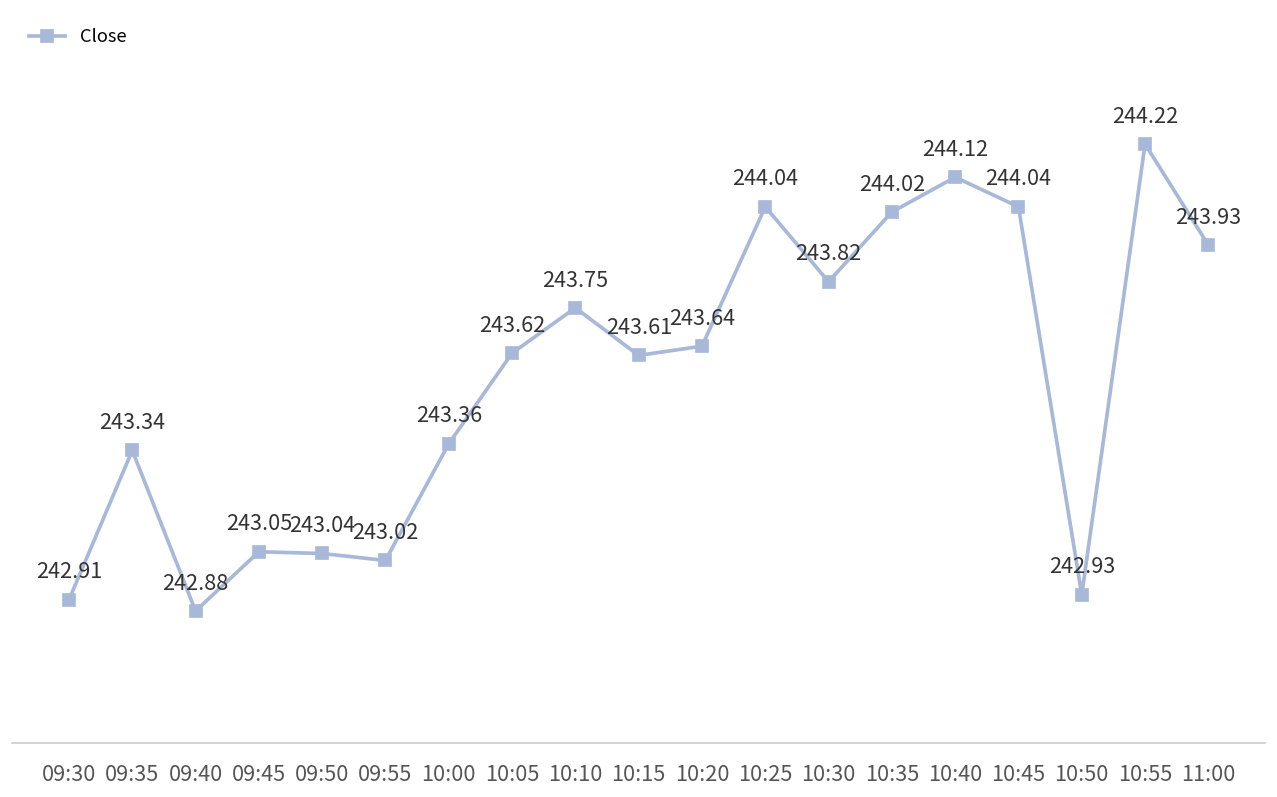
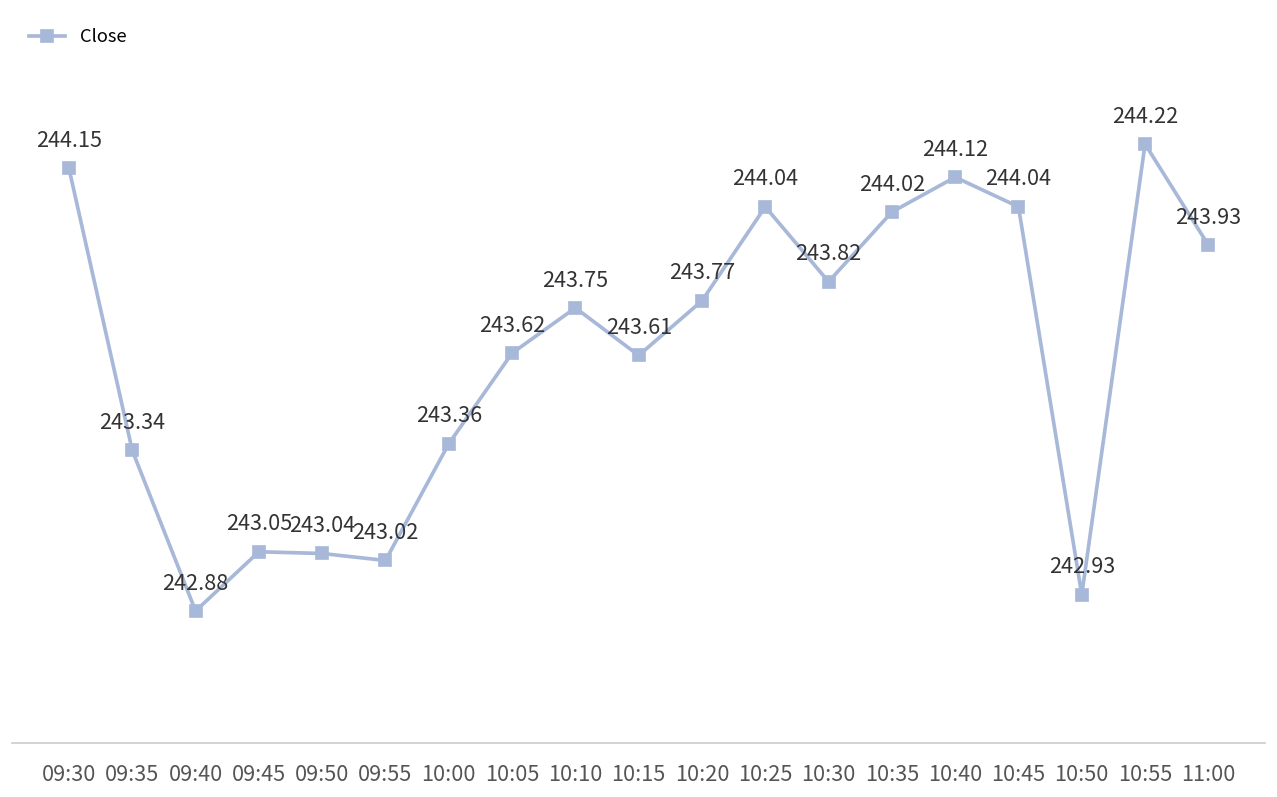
09:30: 242.91 -> 244.15
10:20: 243.64 -> 243.77
